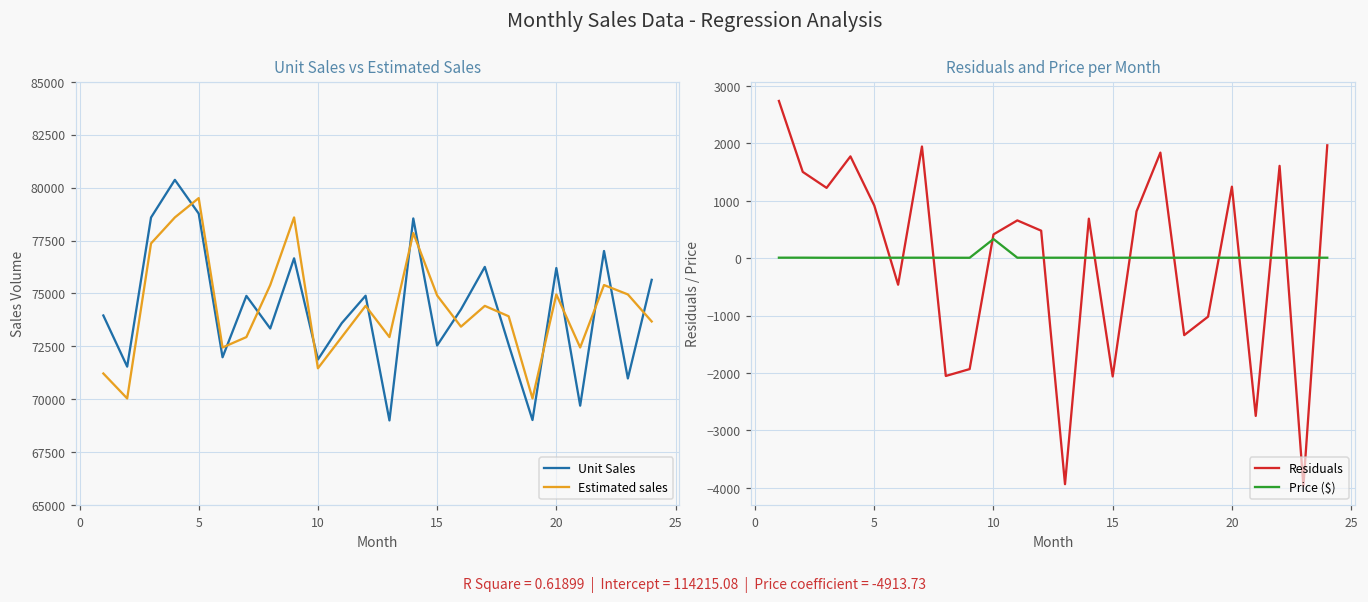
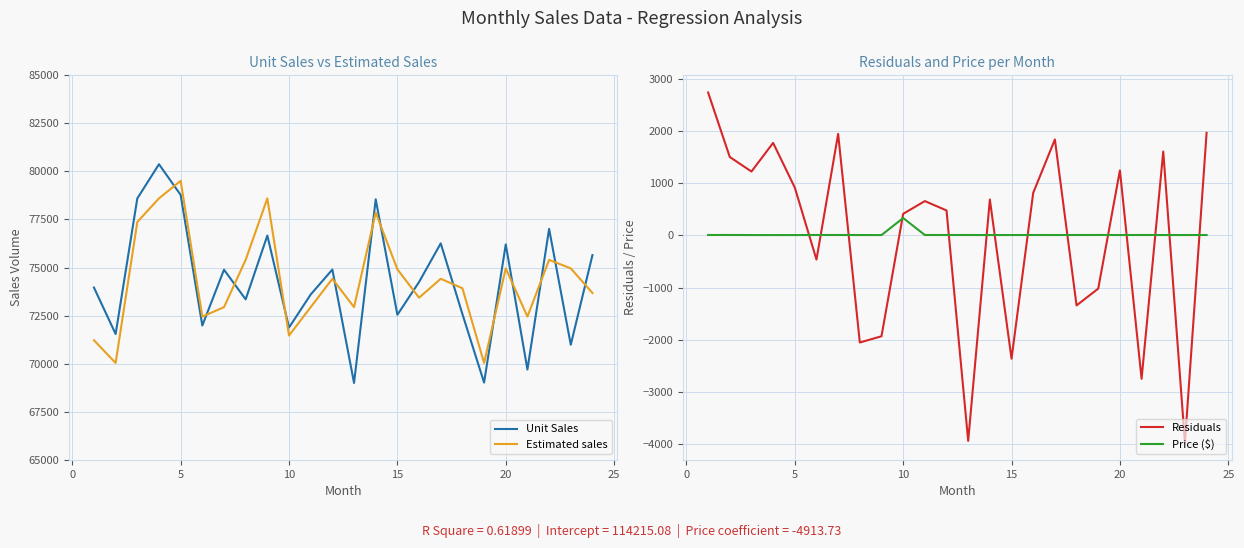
Residuals and Price per Month, Residuals, 15: -2100 -> -2400
